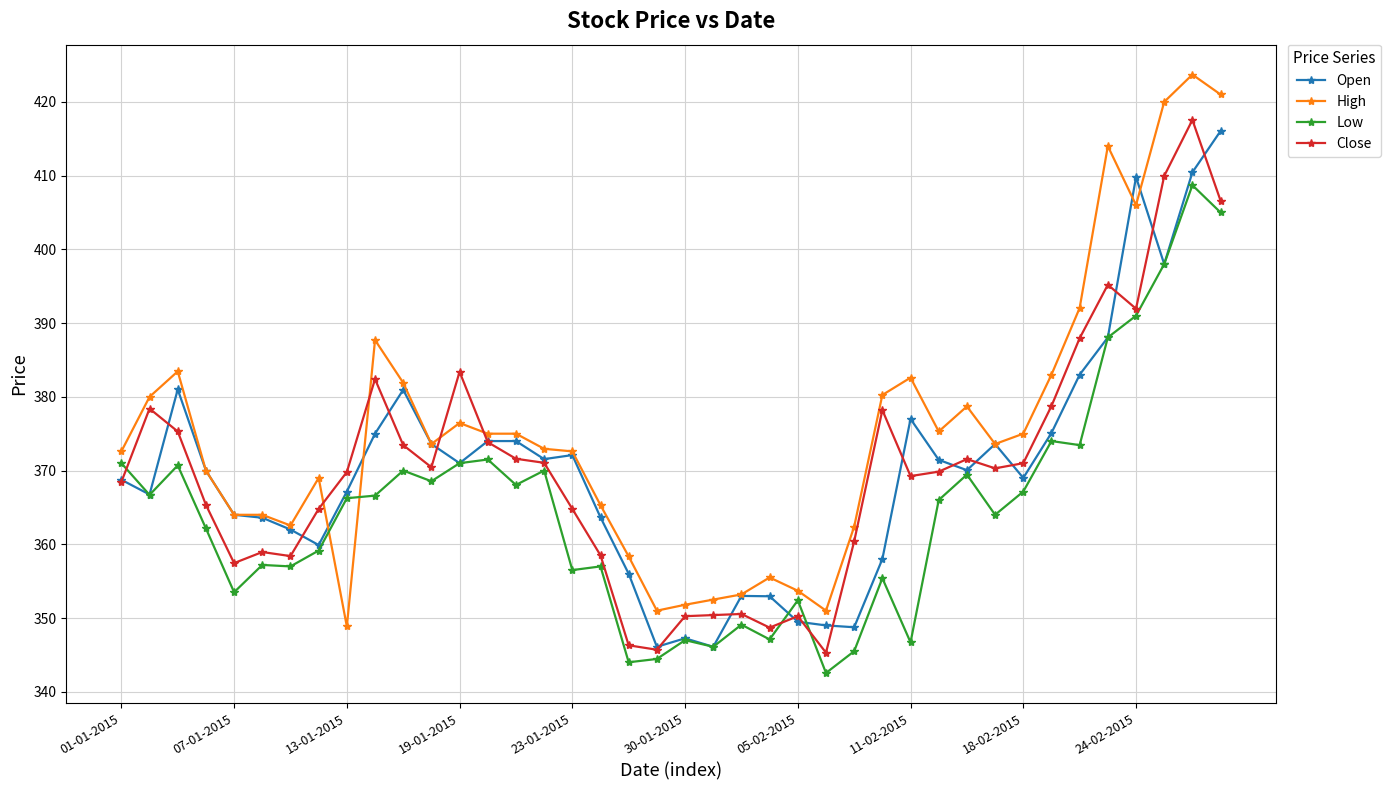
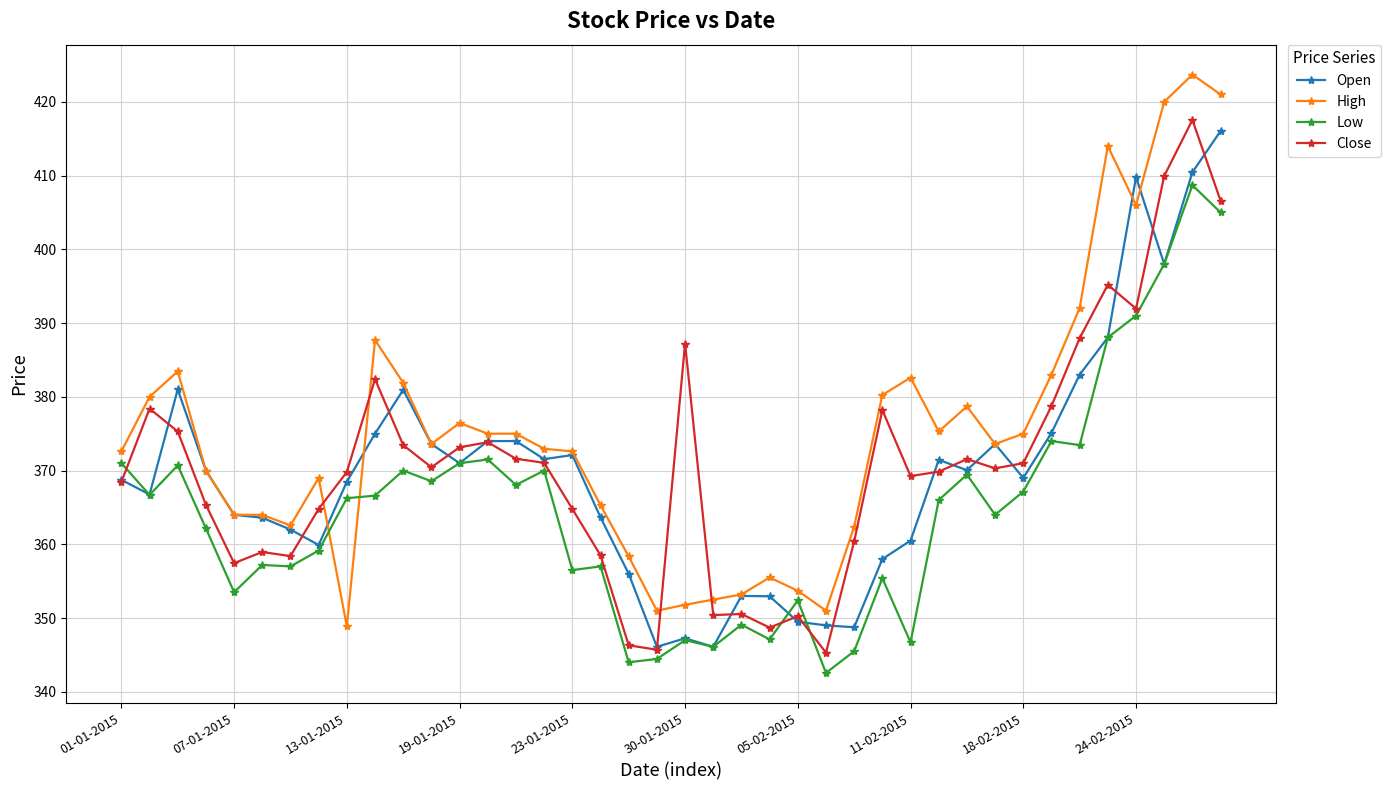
Open, 13-01-2015: 367 -> 368
Close, 19-01-2015: 383 -> 373
Close, 30-01-2015: 350 -> 387
Open, 11-02-2015: 377 -> 361
